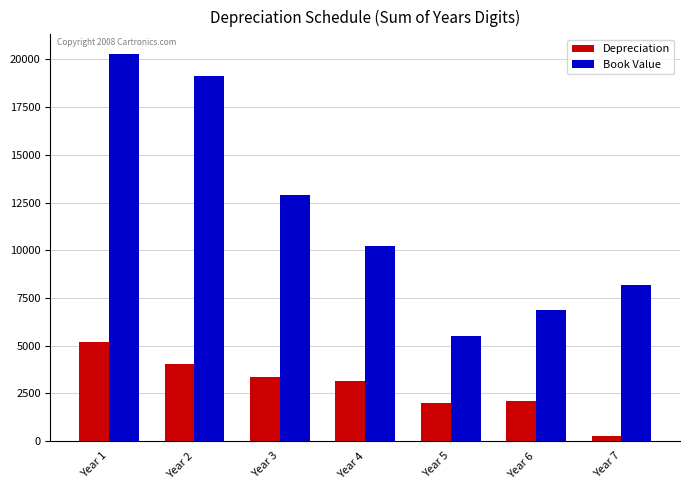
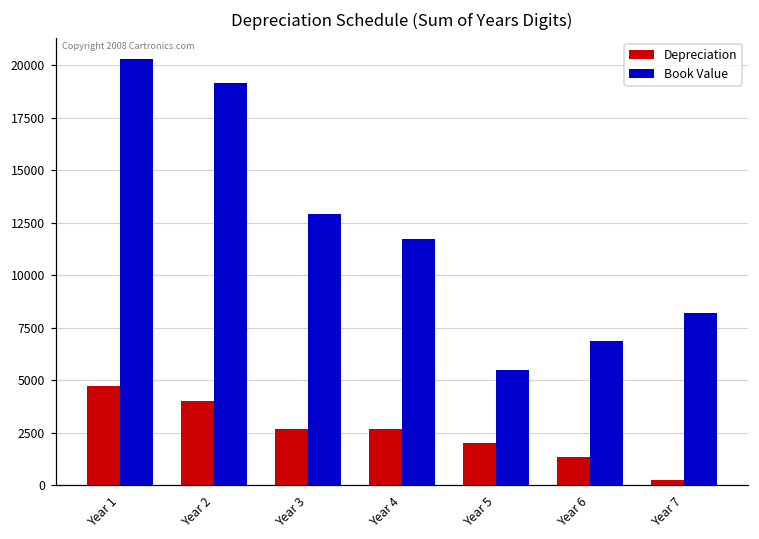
Depreciation, Year 1: 5200 -> 4700
Depreciation, Year 3: 3400 -> 2700
Depreciation, Year 4: 3100 -> 2700
Book Value, Year 4: 10200 -> 11700
Depreciation, Year 6: 2100 -> 1300
